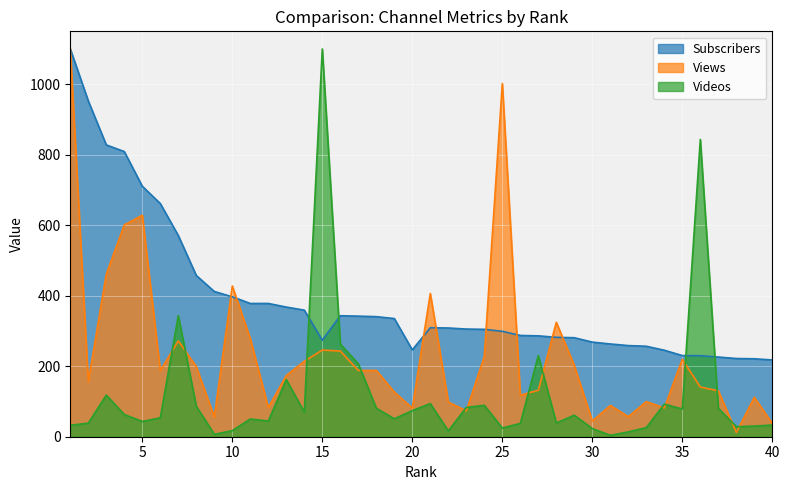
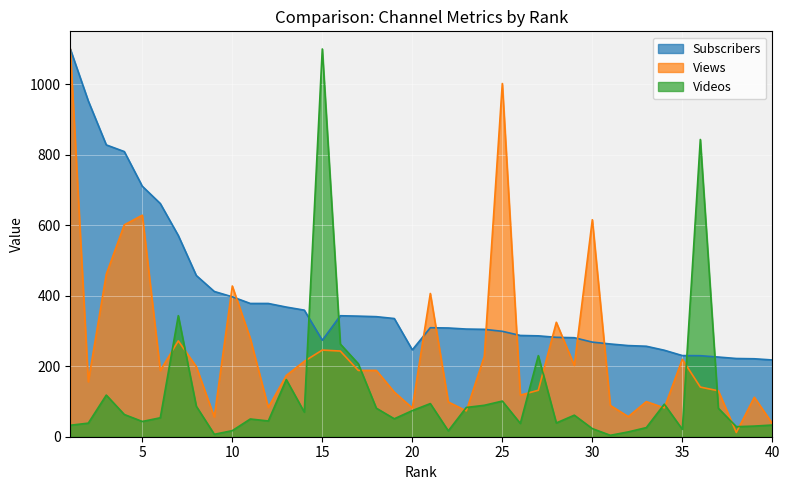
Videos, 25: 20 -> 100
Views, 30: 40 -> 620
Videos, 35: 80 -> 20
